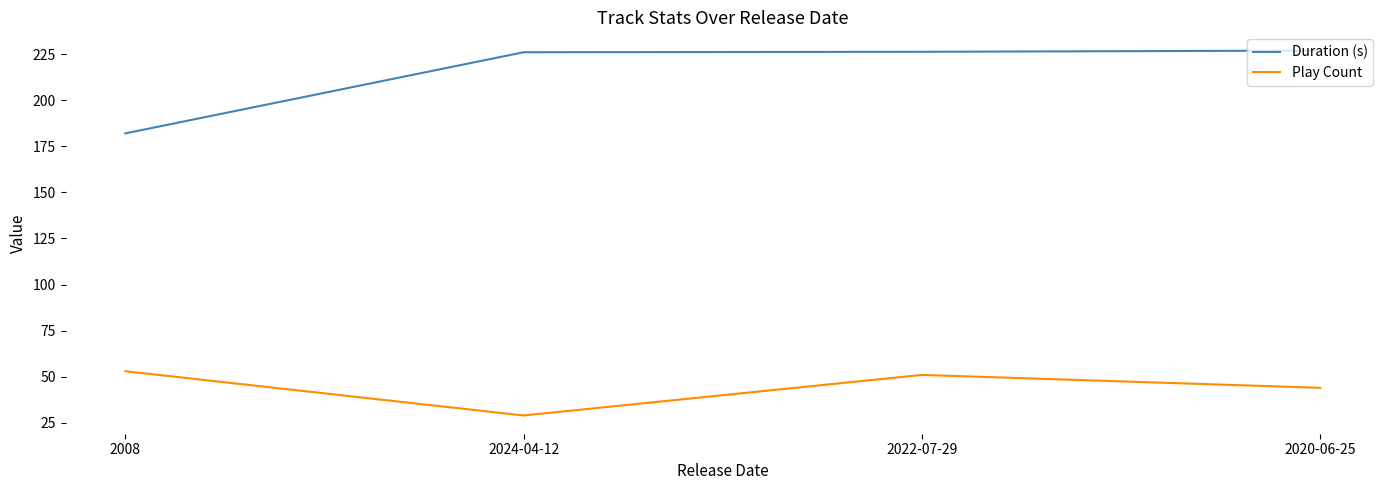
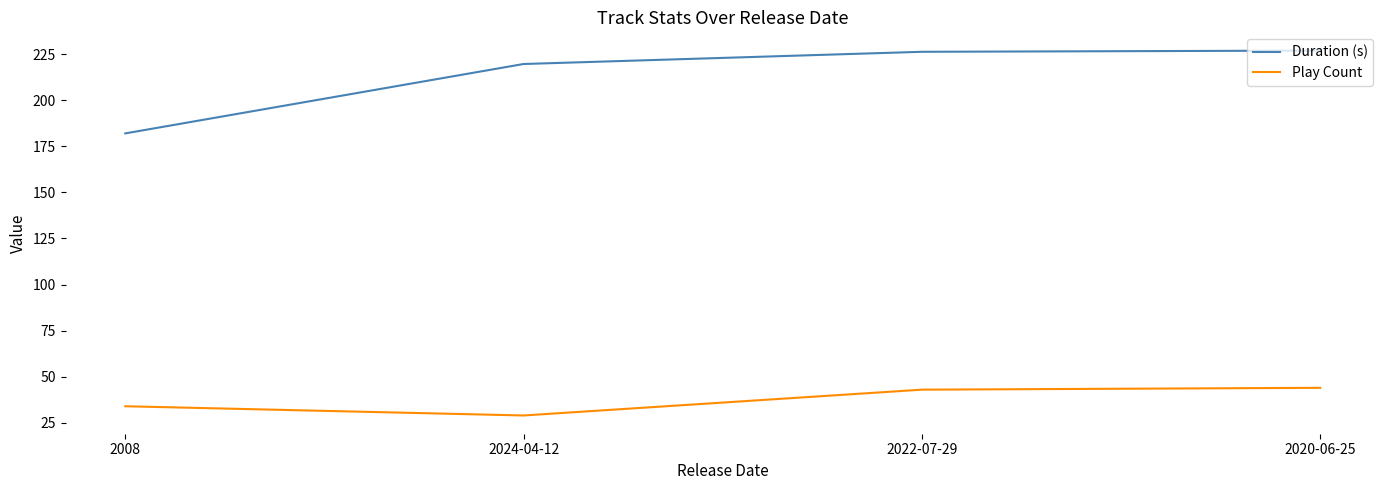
Play Count, 2008: 53 -> 34
Duration (s), 2024-04-12: 226 -> 220
Play Count, 2022-07-29: 51 -> 43
